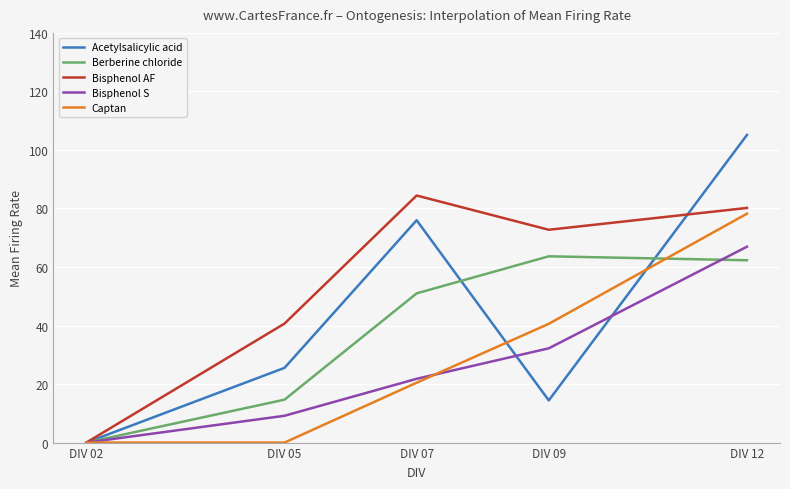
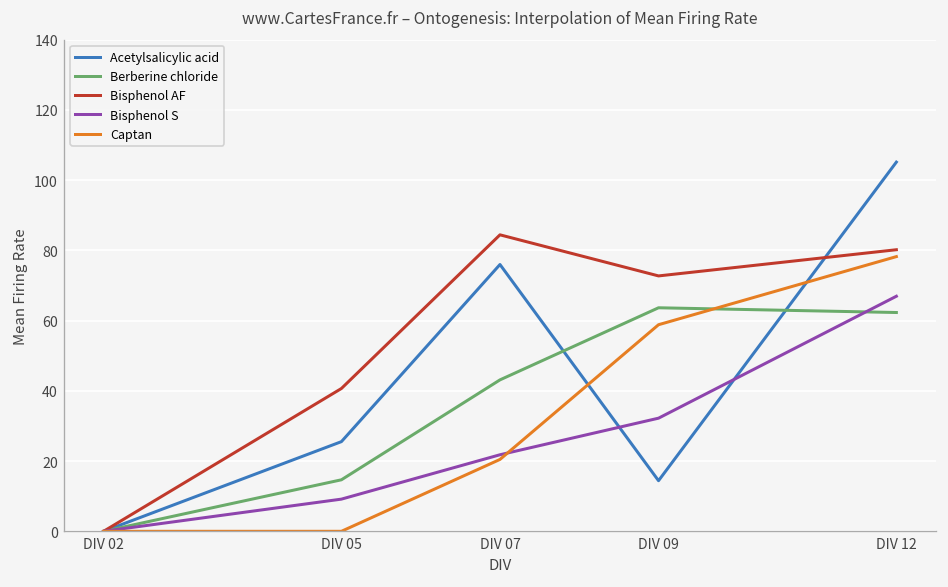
Berberine chloride, DIV 07: 51 -> 43
Captan, DIV 09: 41 -> 59
